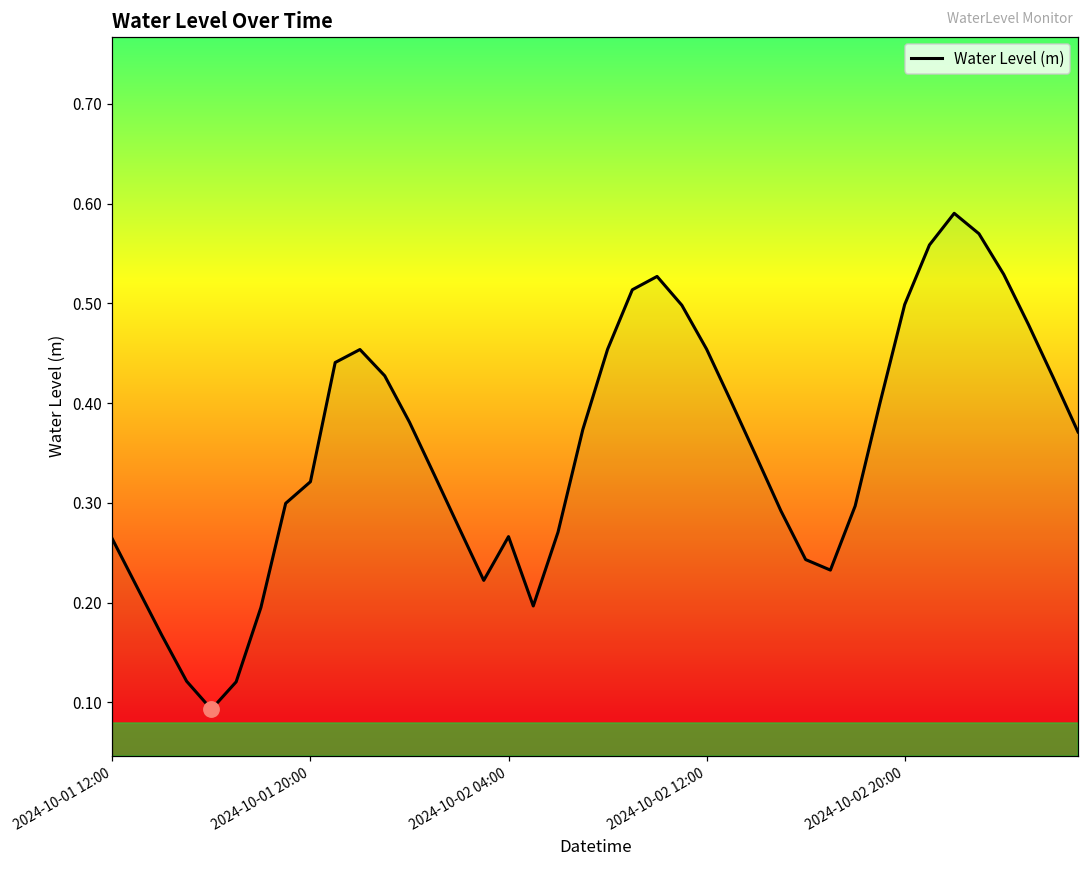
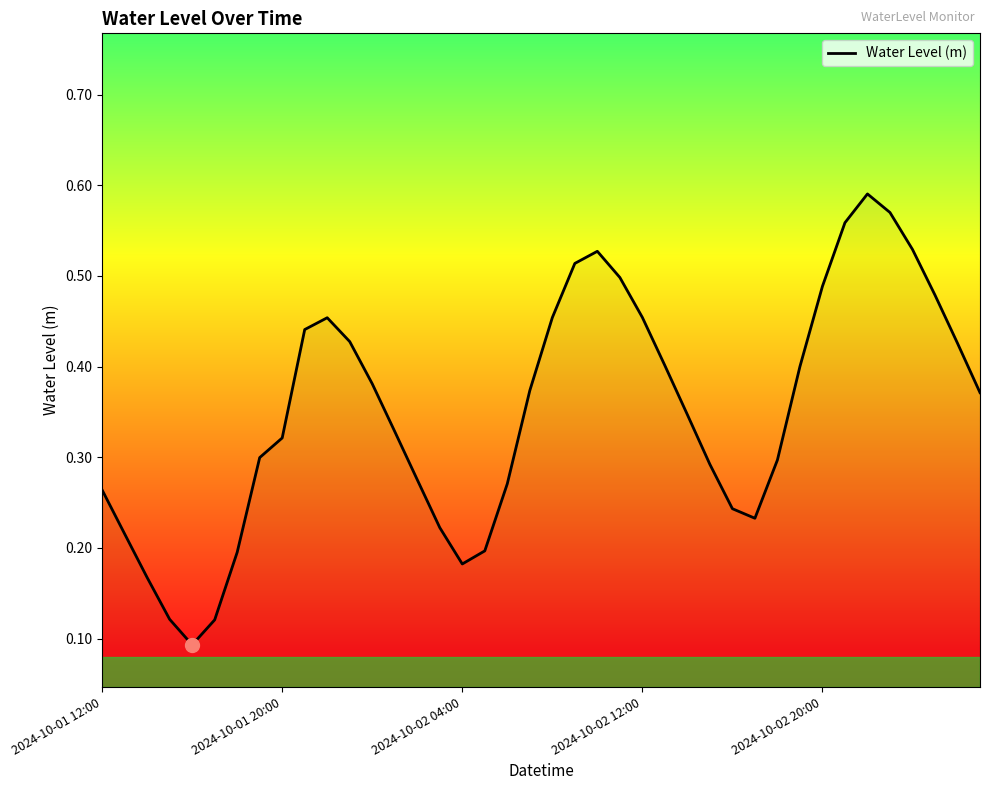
Water Level (m), 2024-10-02 04:00: 0.27 -> 0.18
Water Level (m), 2024-10-02 20:00: 0.50 -> 0.49
